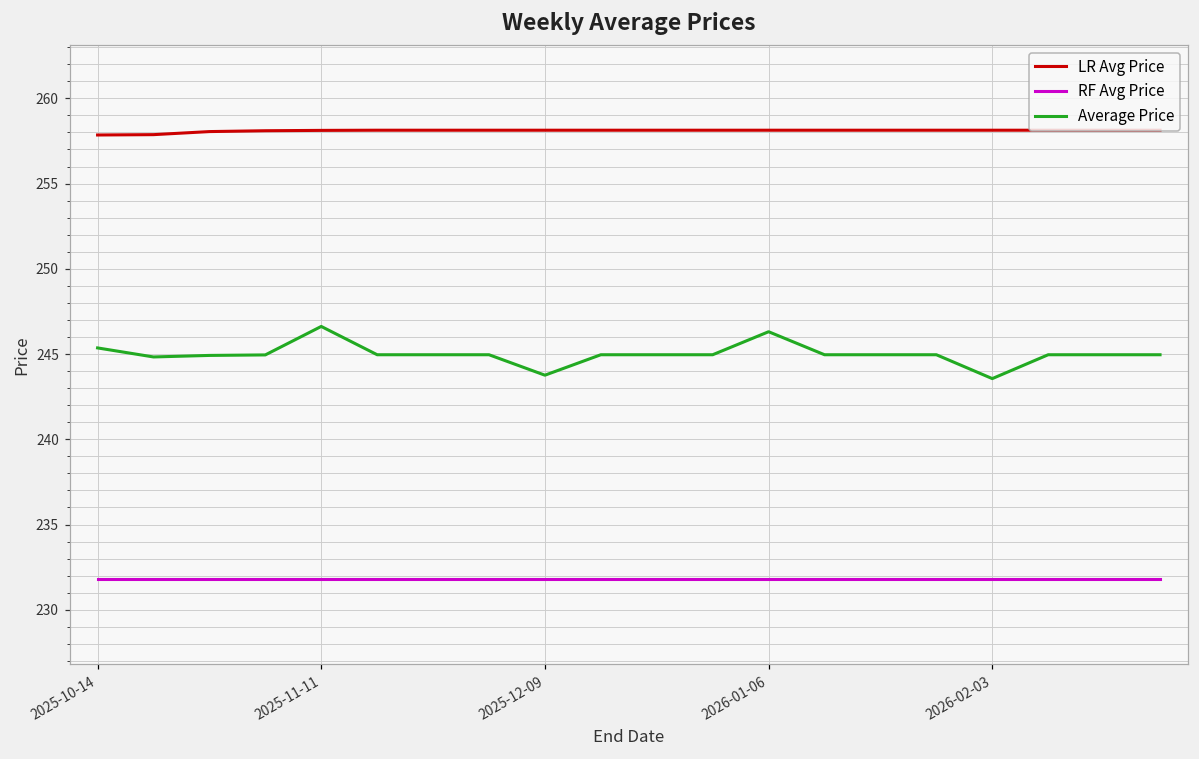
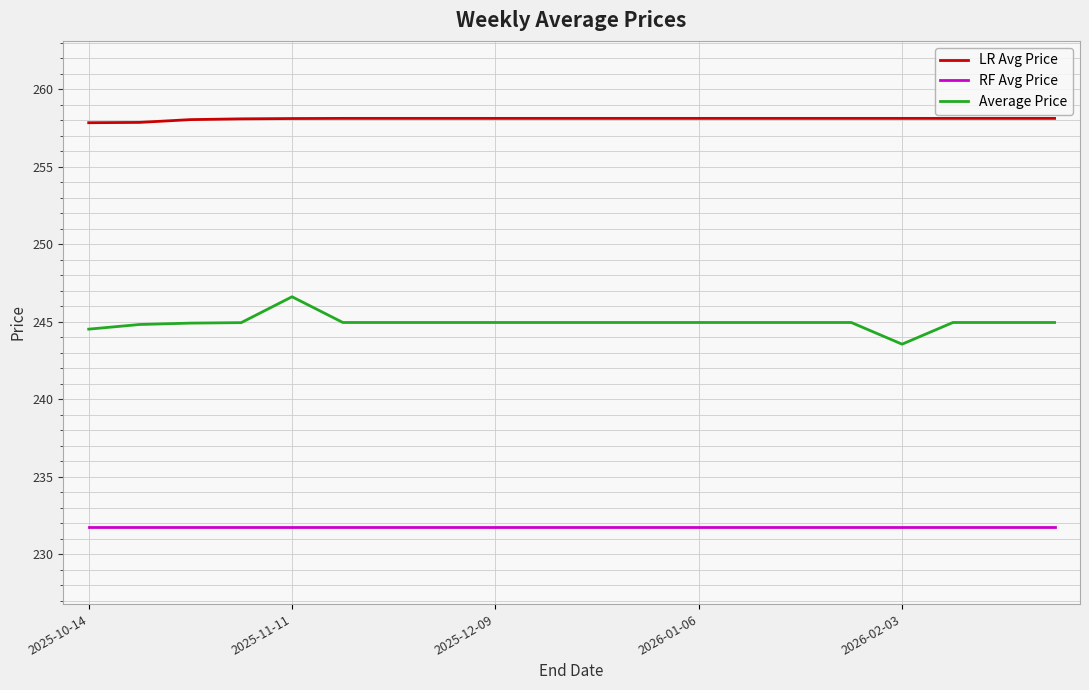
Average Price, 2025-10-14: 245.4 -> 244.5
Average Price, 2025-12-09: 243.8 -> 245.0
Average Price, 2026-01-06: 246.3 -> 245.0
